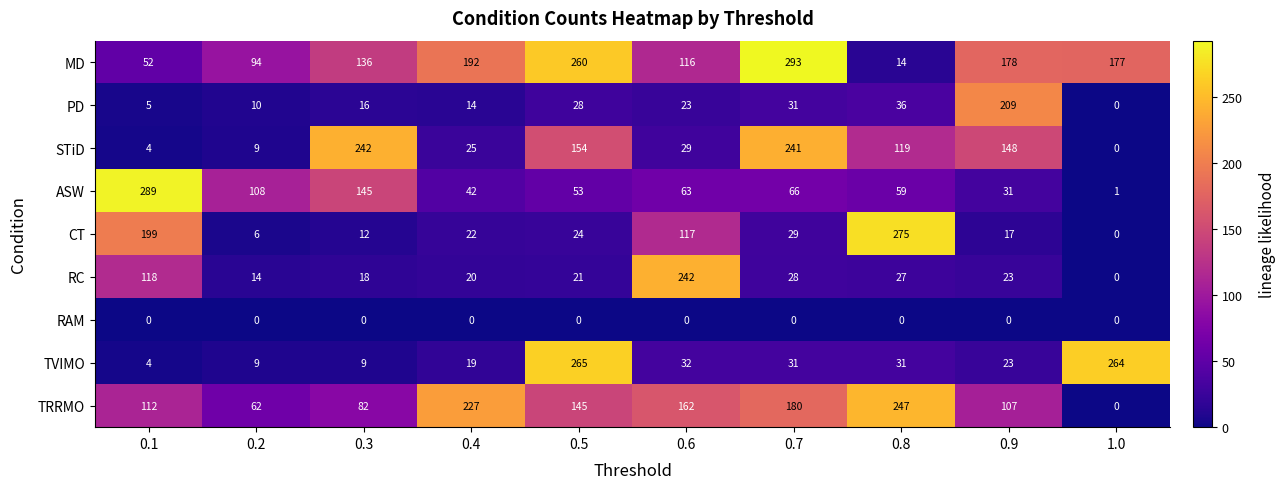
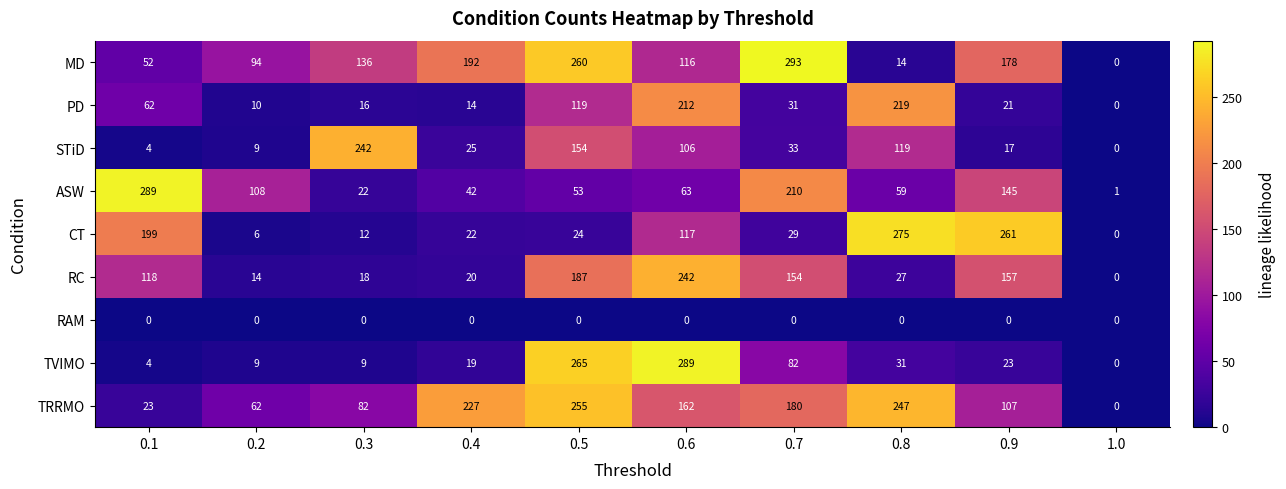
MD, 1.0: 177 -> 0
PD, 0.1: 5 -> 62
PD, 0.5: 28 -> 119
PD, 0.6: 23 -> 212
PD, 0.8: 36 -> 219
PD, 0.9: 209 -> 21
STiD, 0.6: 29 -> 106
STiD, 0.7: 241 -> 33
STiD, 0.9: 148 -> 17
ASW, 0.3: 145 -> 22
ASW, 0.7: 66 -> 210
ASW, 0.9: 31 -> 145
CT, 0.9: 17 -> 261
RC, 0.5: 21 -> 187
RC, 0.7: 28 -> 154
RC, 0.9: 23 -> 157
TVIMO, 0.6: 32 -> 289
TVIMO, 0.7: 31 -> 82
TVIMO, 1.0: 264 -> 0
TRRMO, 0.1: 112 -> 23
TRRMO, 0.5: 145 -> 255
